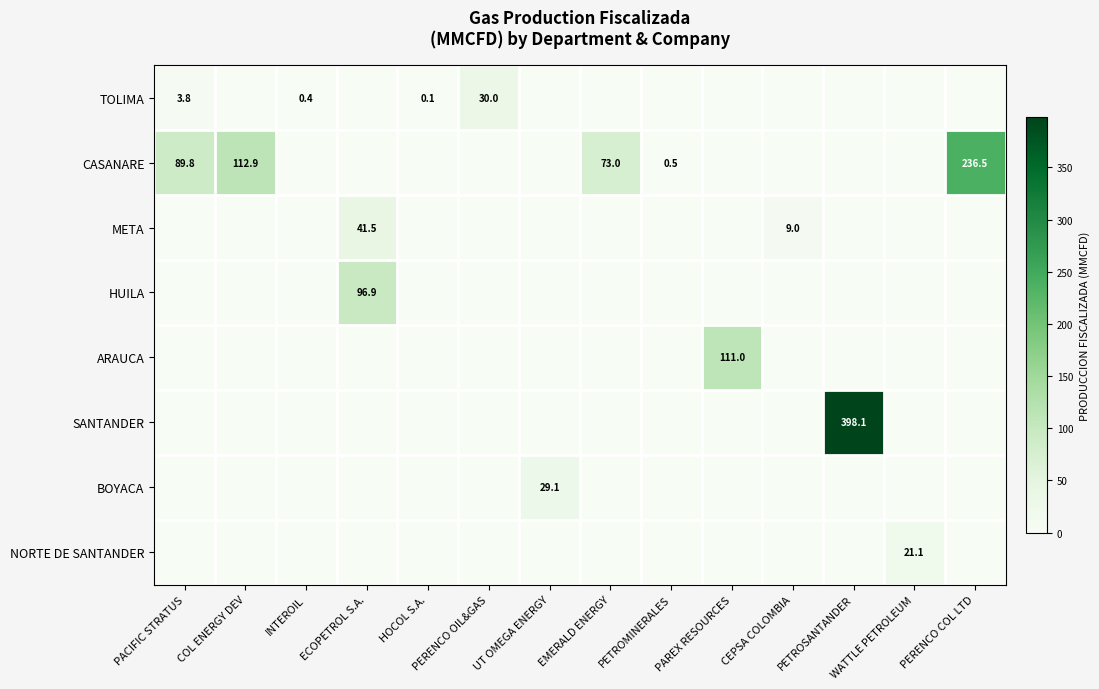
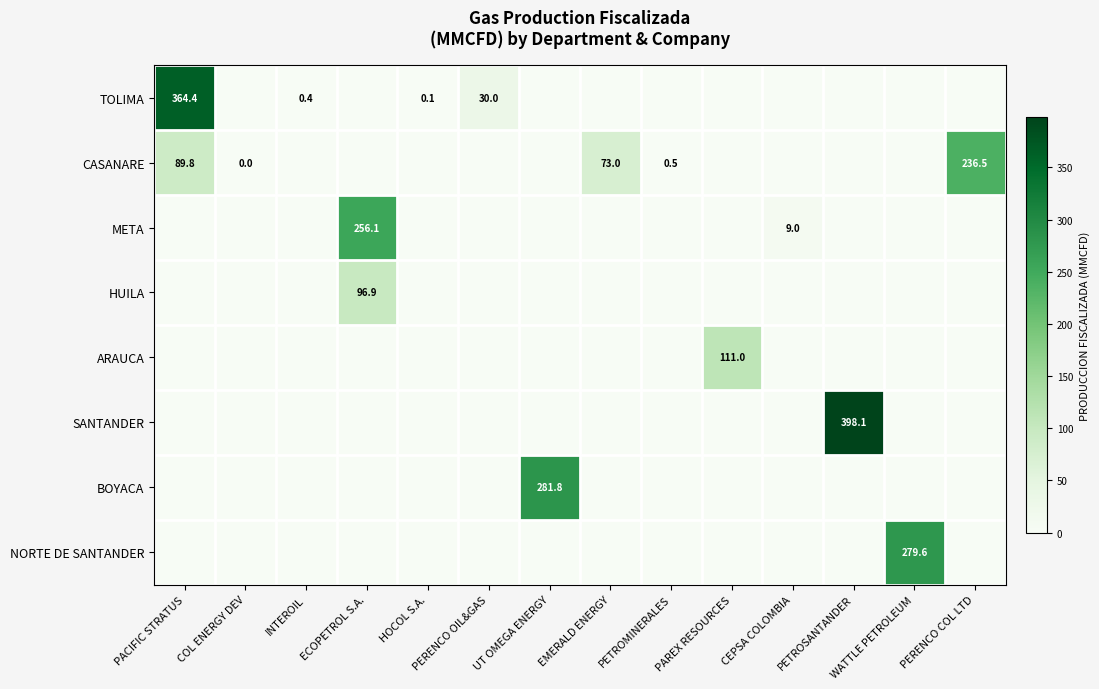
TOLIMA, PACIFIC STRATUS: 3.8 -> 364.4
CASANARE, COL ENERGY DEV: 112.9 -> 0.0
META, ECOPETROL S.A.: 41.5 -> 256.1
BOYACA, UT OMEGA ENERGY: 29.1 -> 281.8
NORTE DE SANTANDER, WATTLE PETROLEUM: 21.1 -> 279.6
